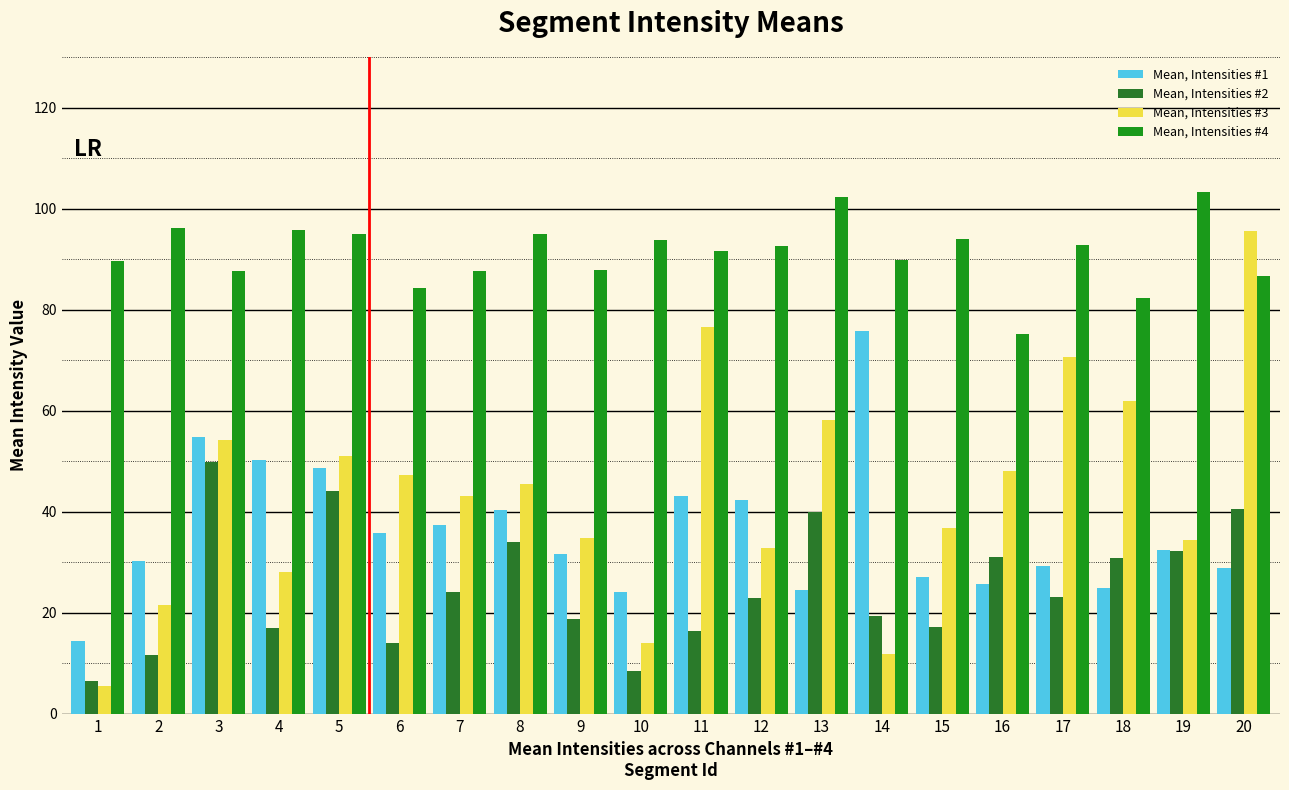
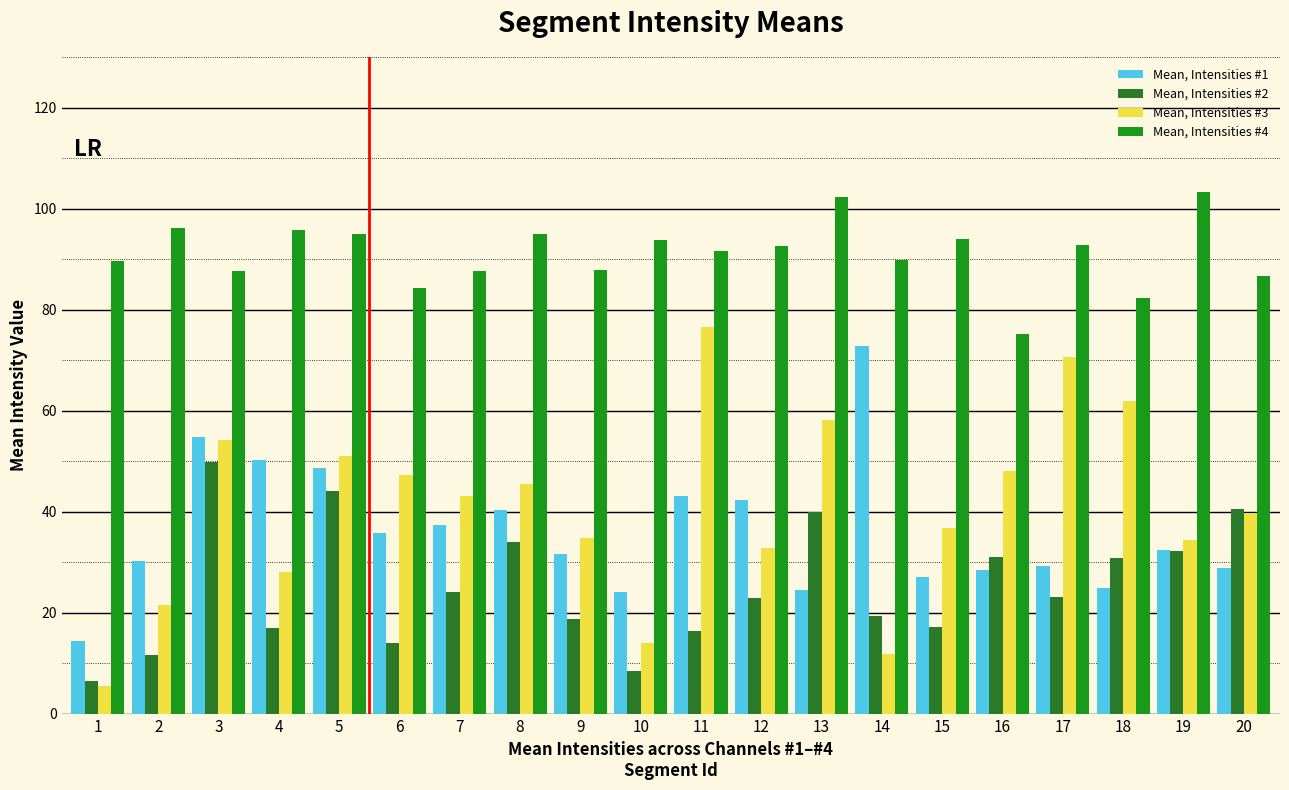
Mean, Intensities #1, 14: 76 -> 73
Mean, Intensities #1, 16: 26 -> 28
Mean, Intensities #3, 20: 96 -> 40
